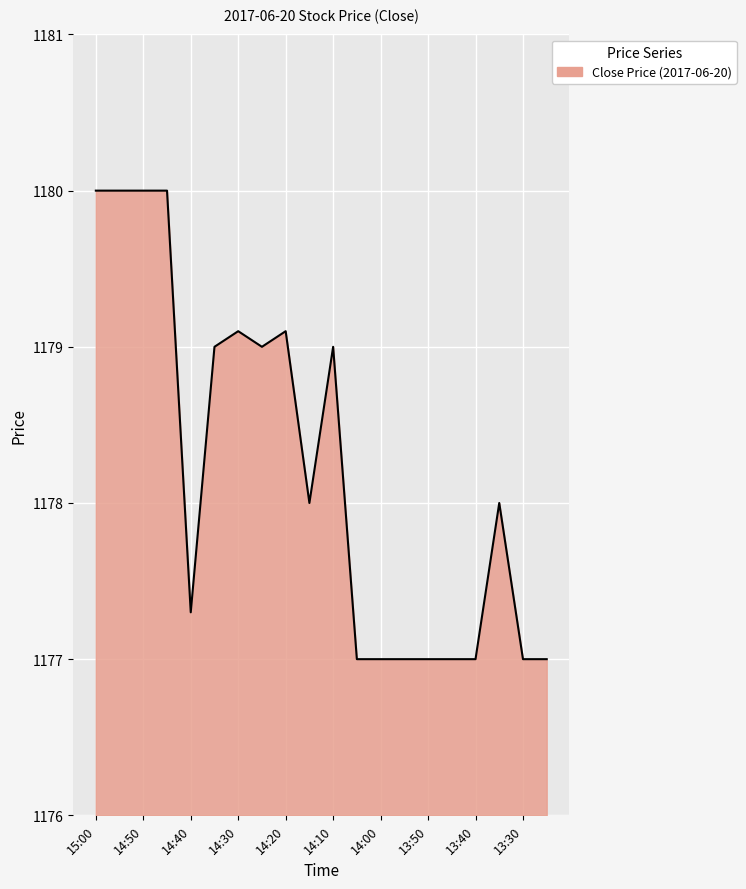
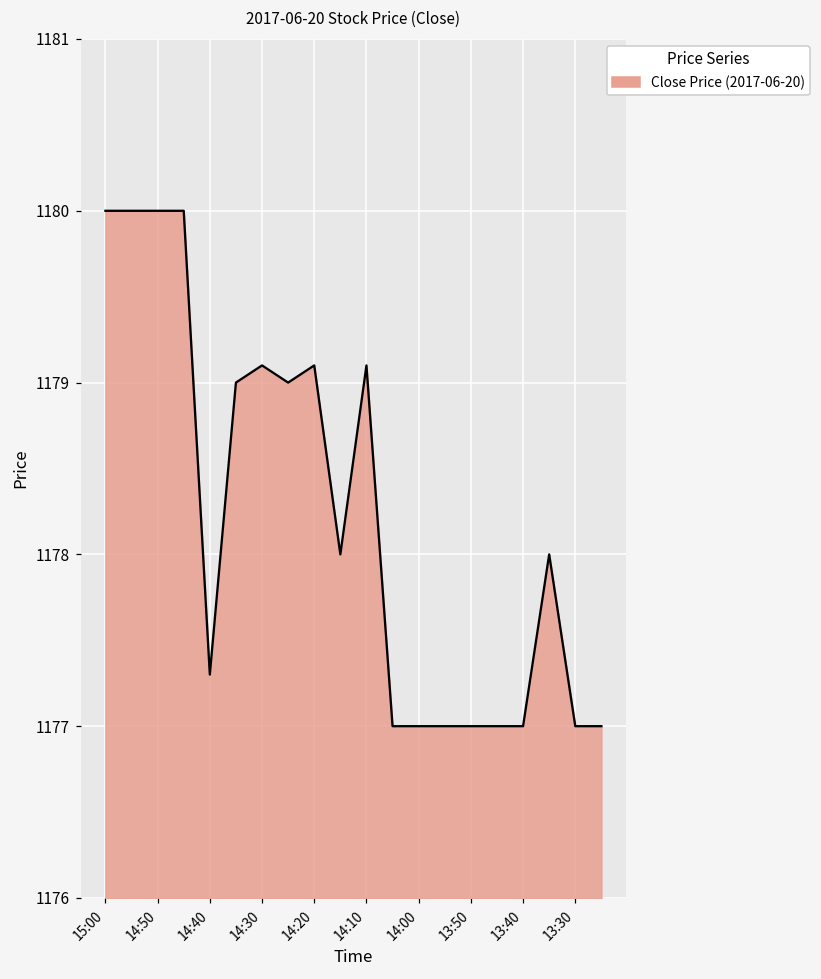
14:10: 1179.0 -> 1179.1
